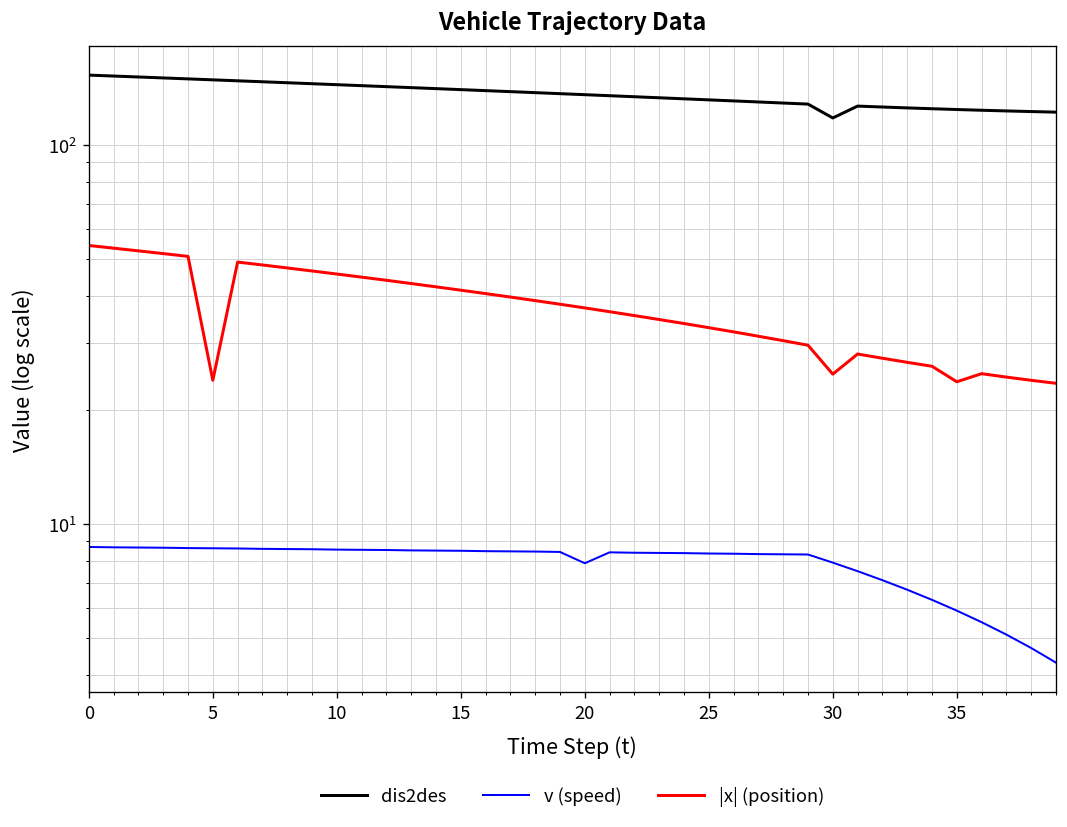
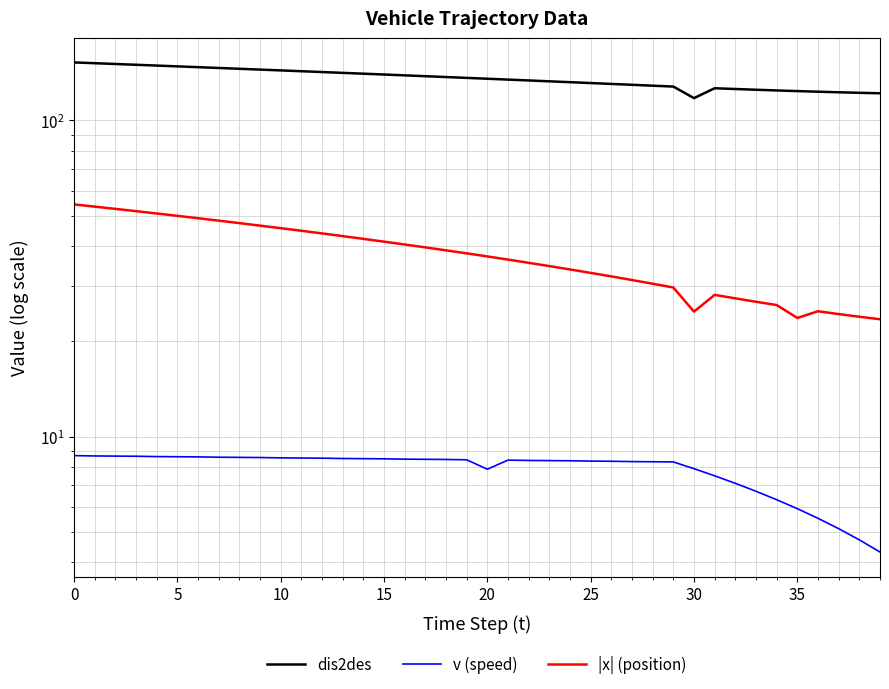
|x| (position), 5: 24 -> 50
